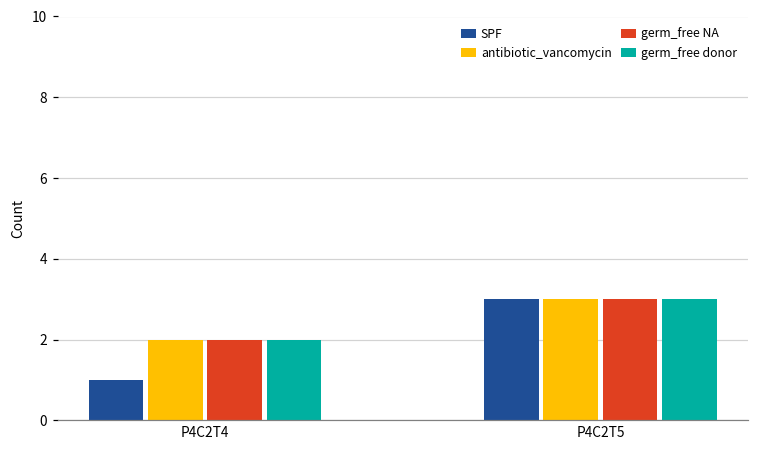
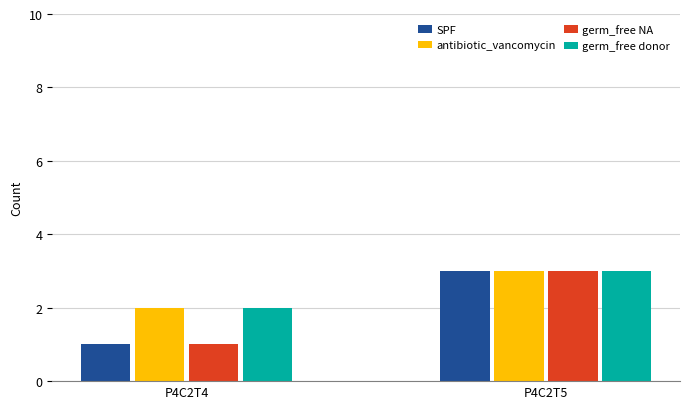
germ_free NA, P4C2T4: 2 -> 1
